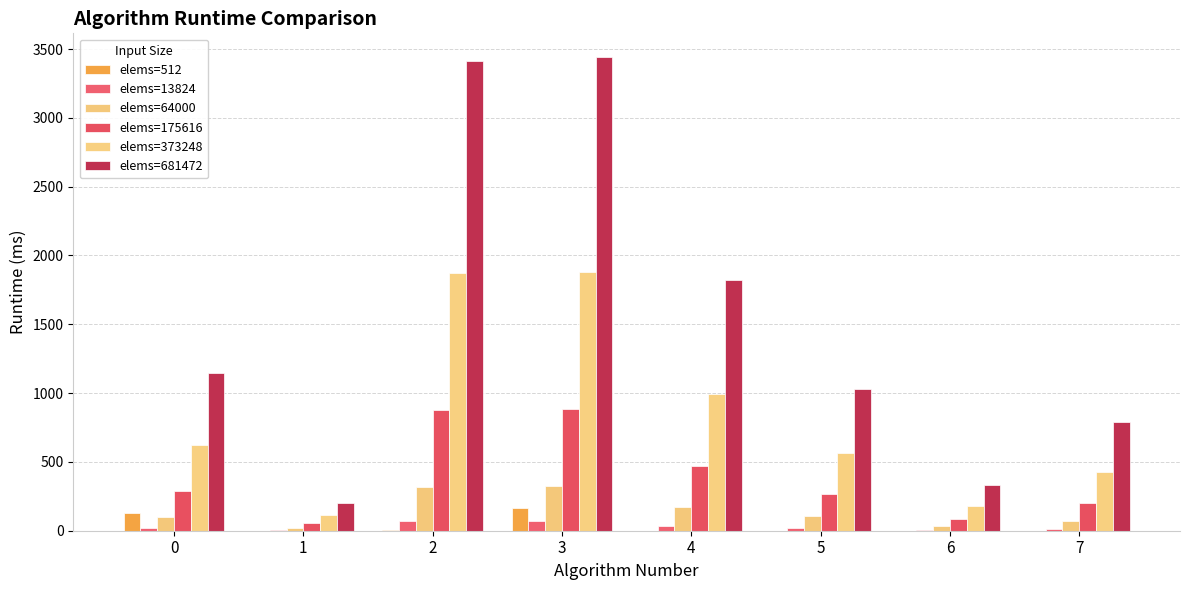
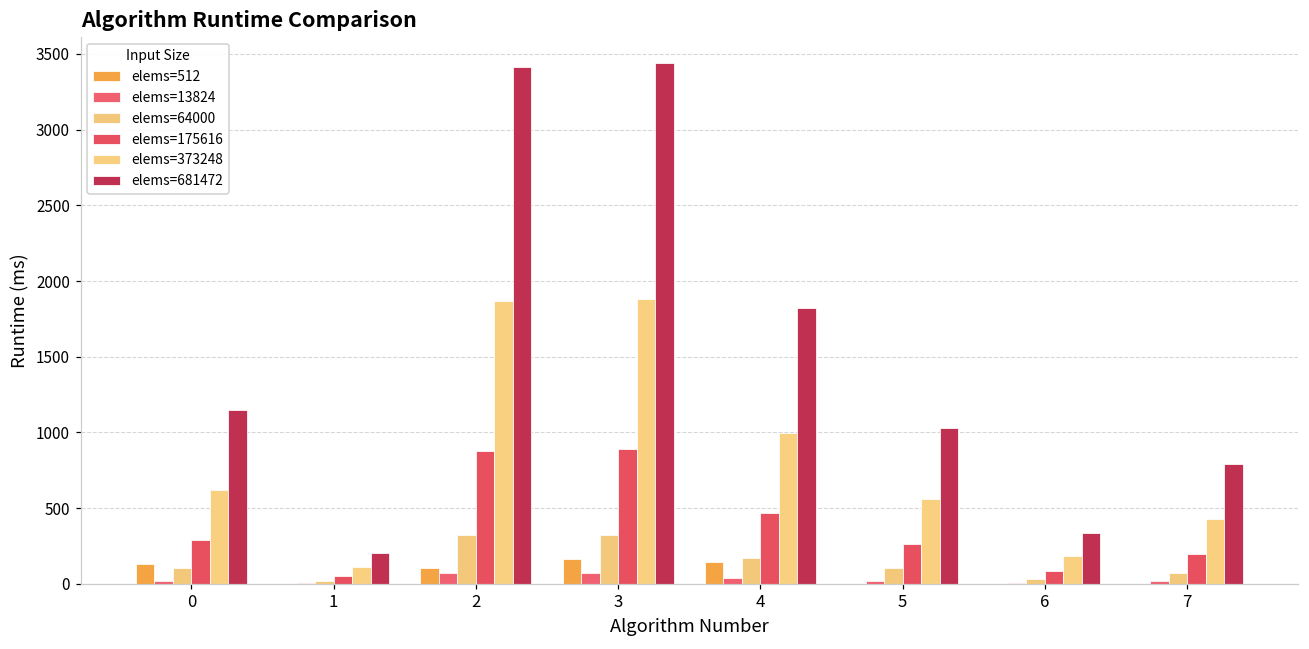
elems=512, 2: 0 -> 110
elems=512, 4: 0 -> 140
